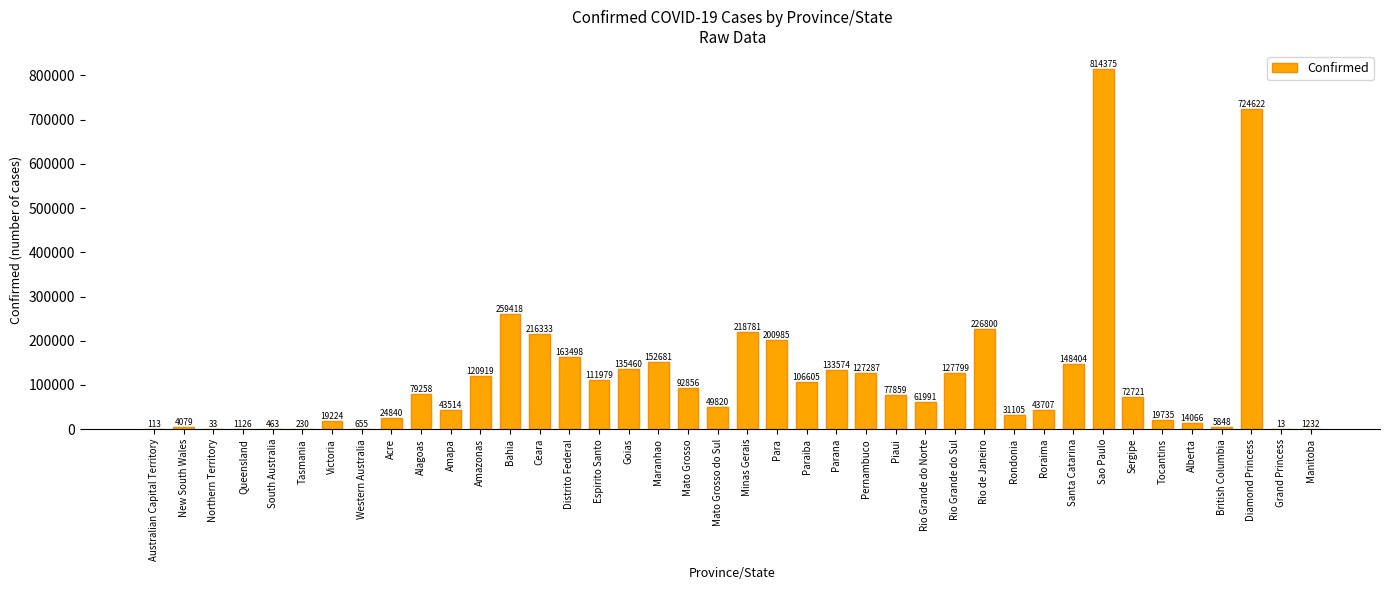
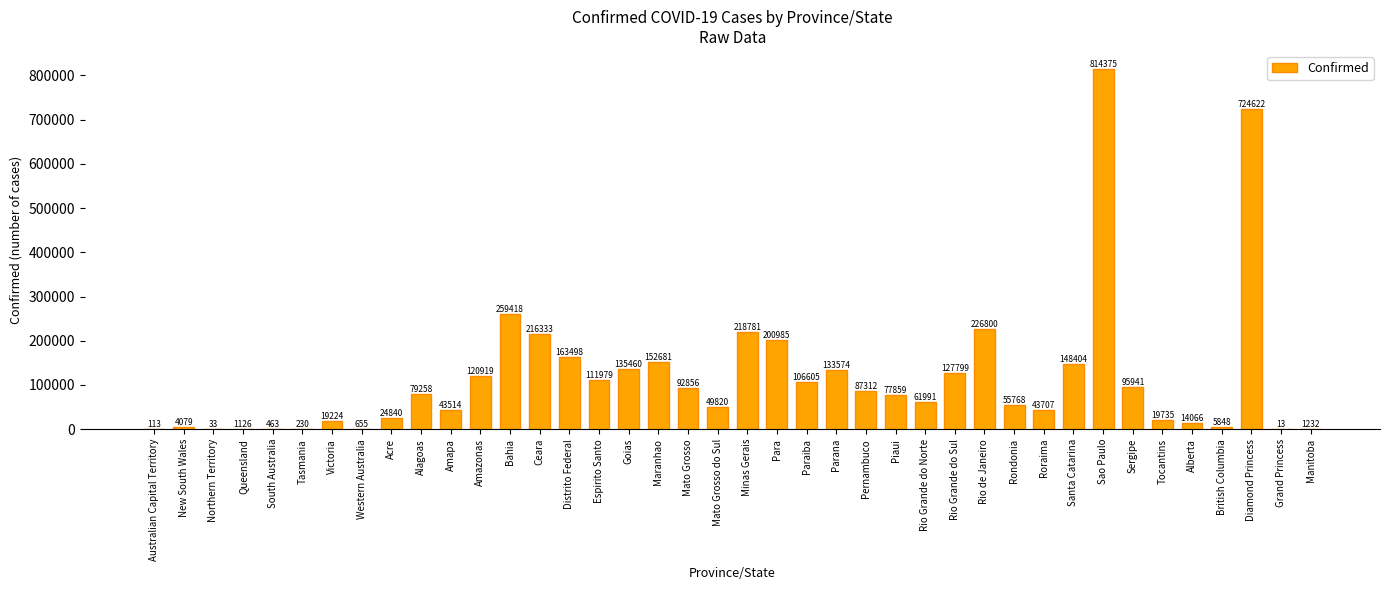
Pernambuco: 127287 -> 87312
Rondonia: 31105 -> 55768
Sergipe: 72721 -> 95941
